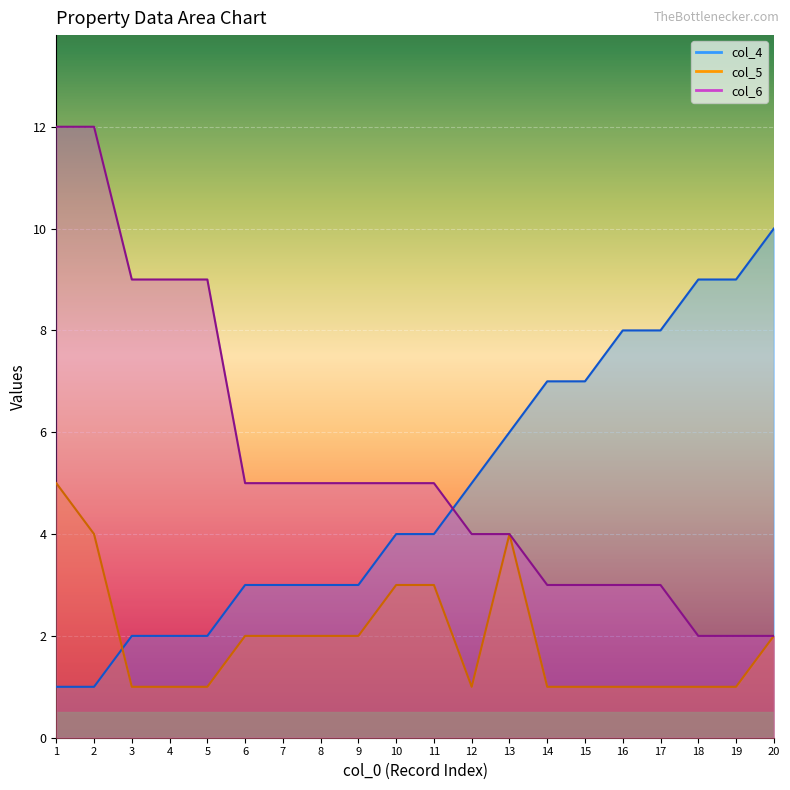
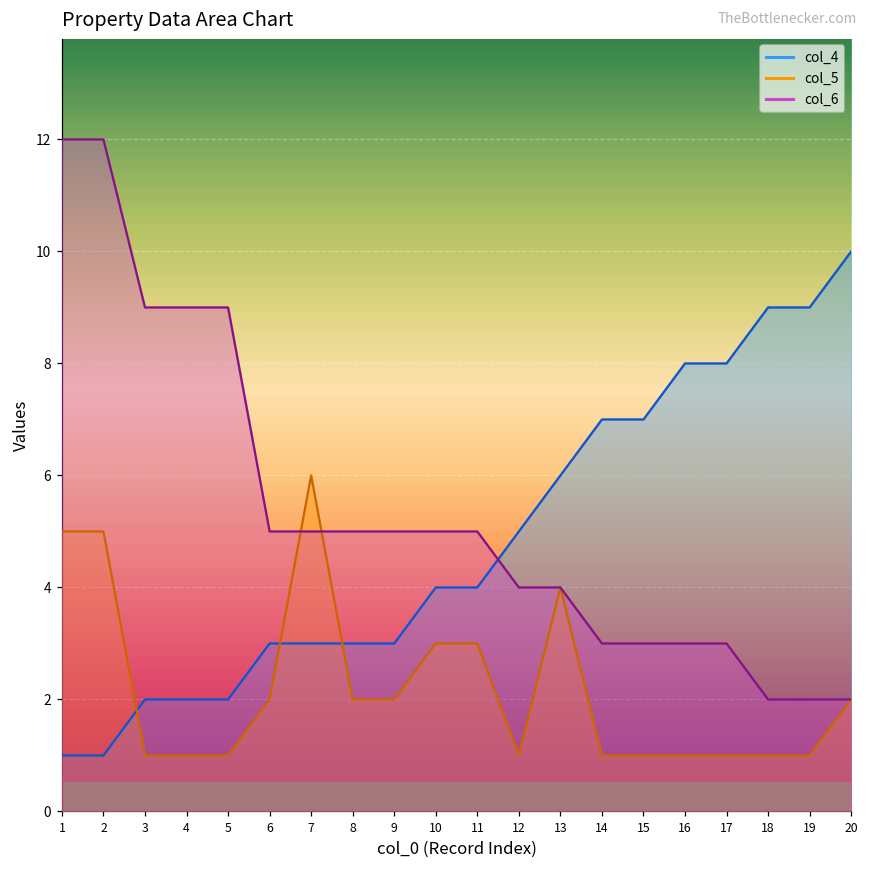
col_5, 2: 4 -> 5
col_5, 7: 2 -> 6
